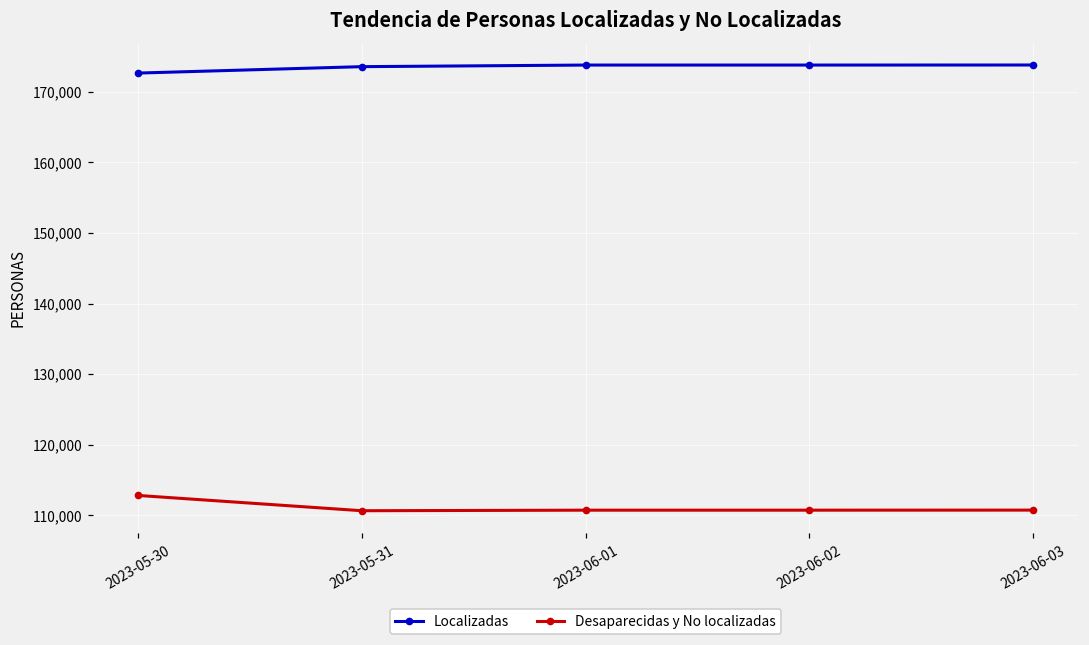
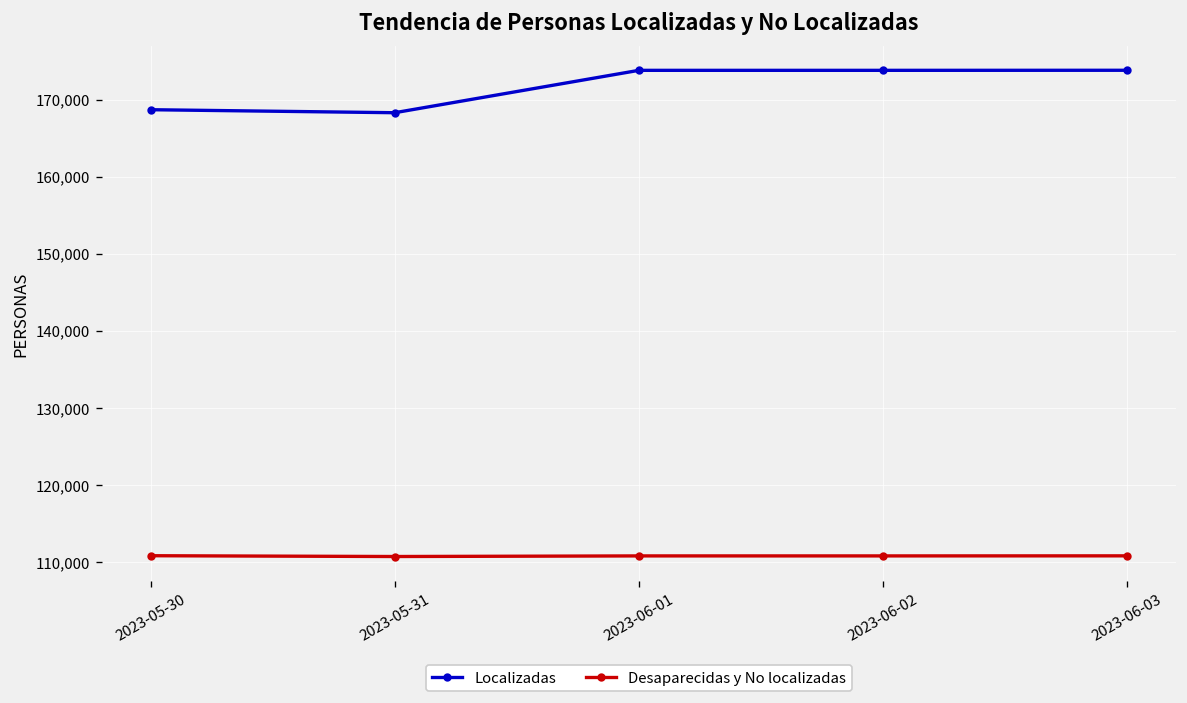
Localizadas, 2023-05-30: 173,000 -> 169,000
Desaparecidas y No localizadas, 2023-05-30: 113,000 -> 111,000
Localizadas, 2023-05-31: 174,000 -> 168,000
